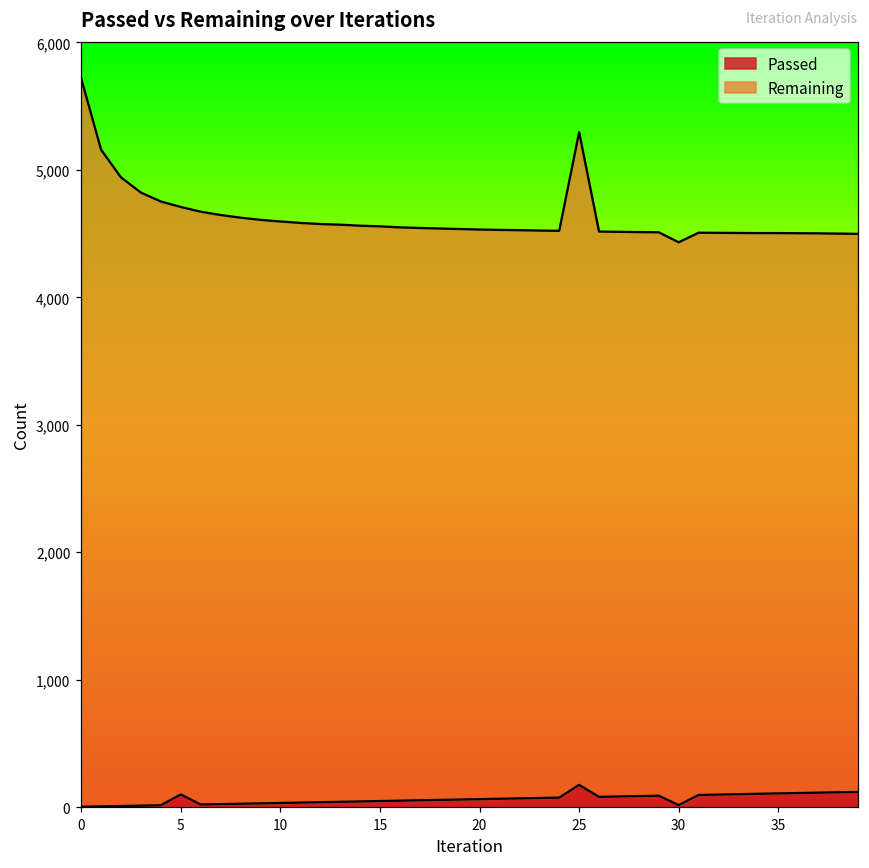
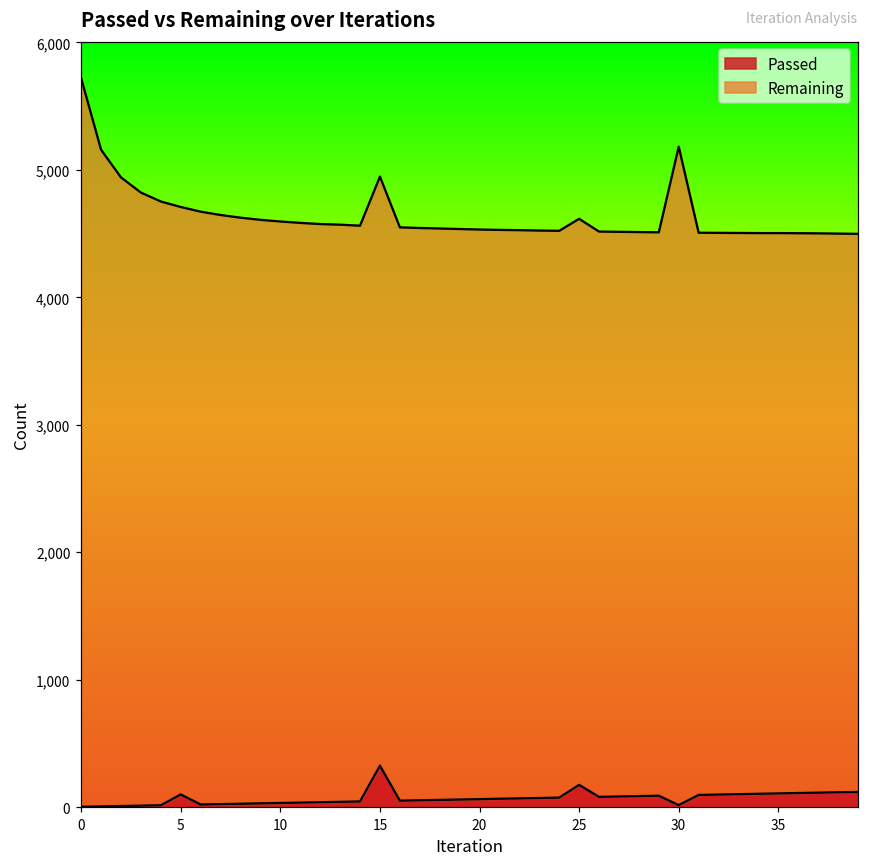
Passed, 15: 50 -> 330
Remaining, 15: 4,510 -> 4,620
Remaining, 25: 5,120 -> 4,440
Remaining, 30: 4,420 -> 5,170
